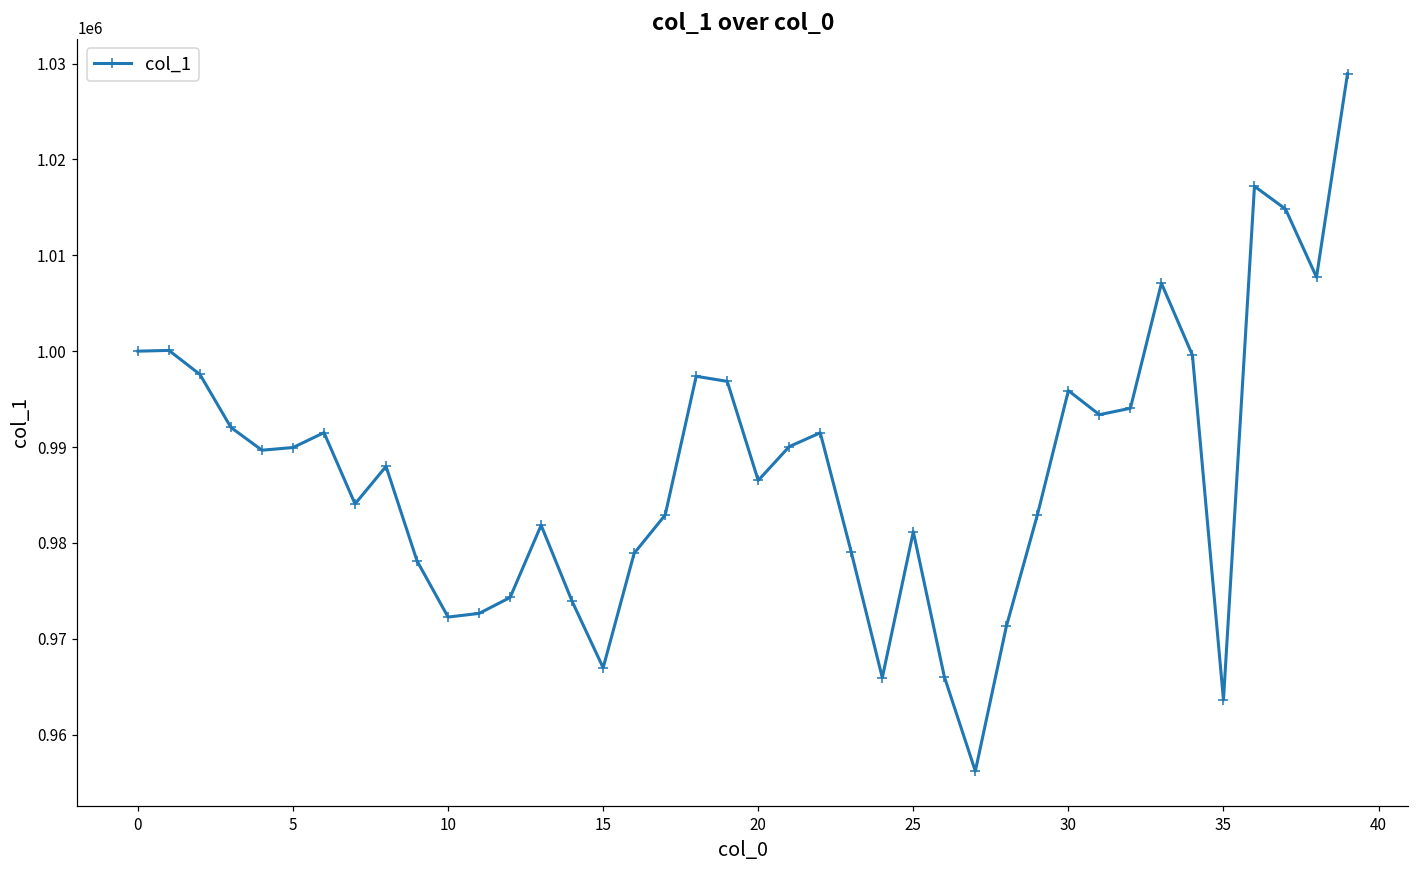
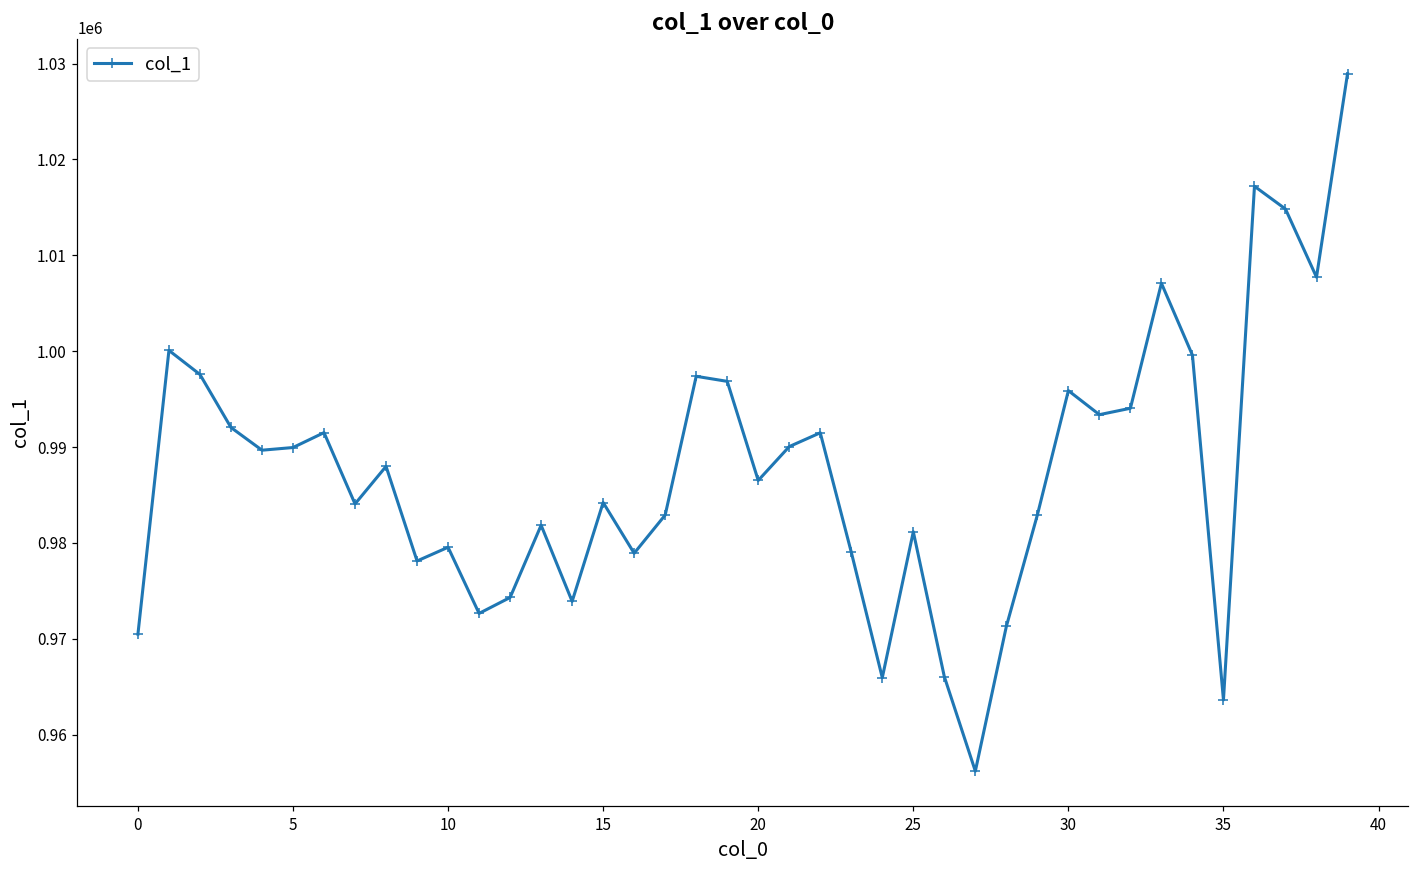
0: 1000000 -> 970000
10: 972000 -> 980000
15: 967000 -> 984000
